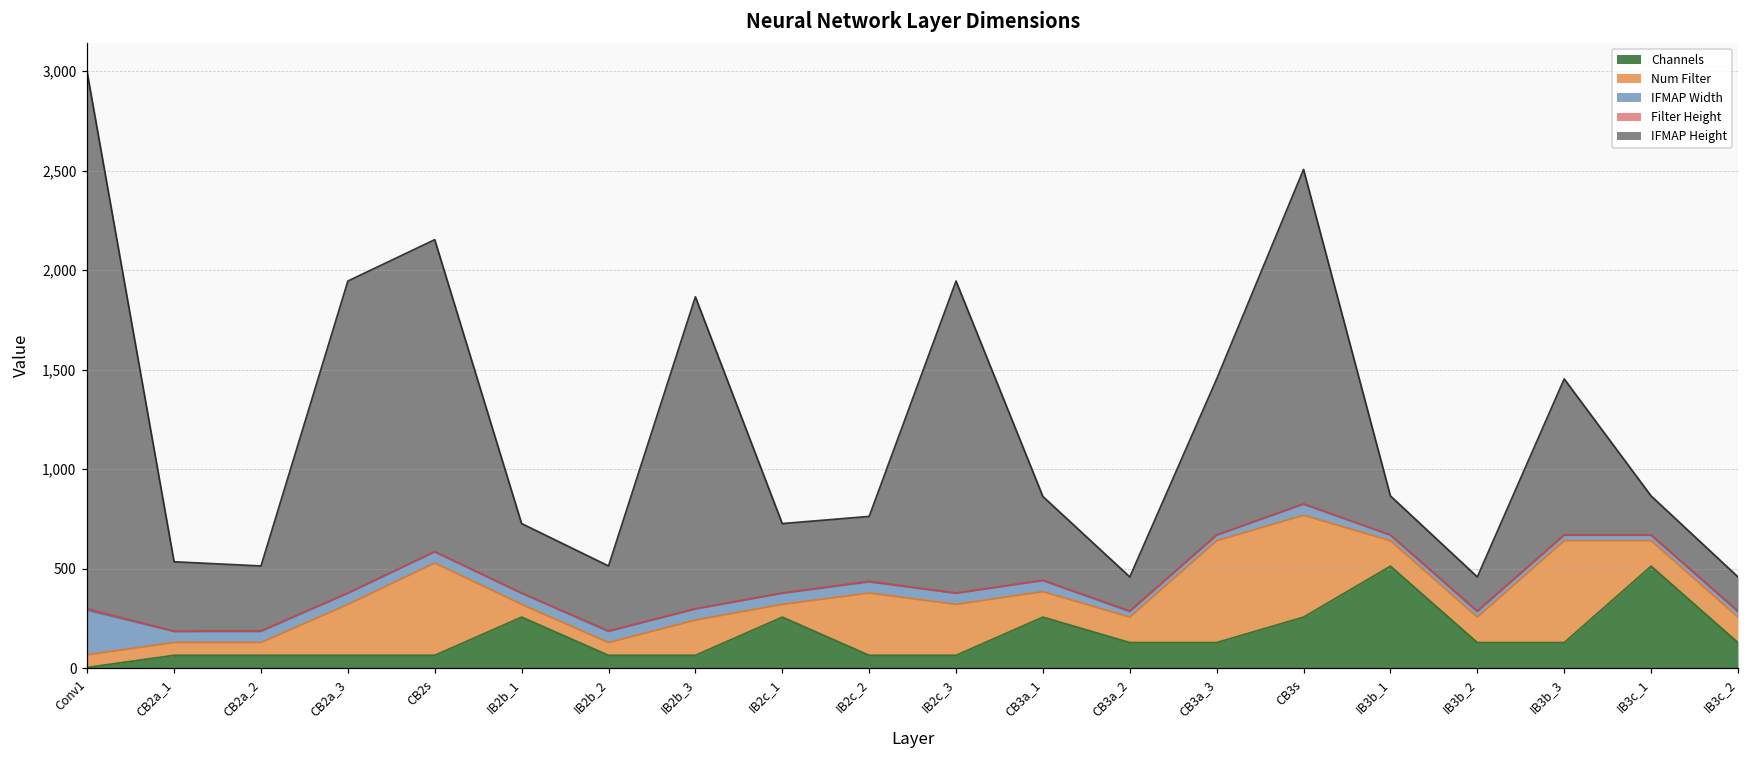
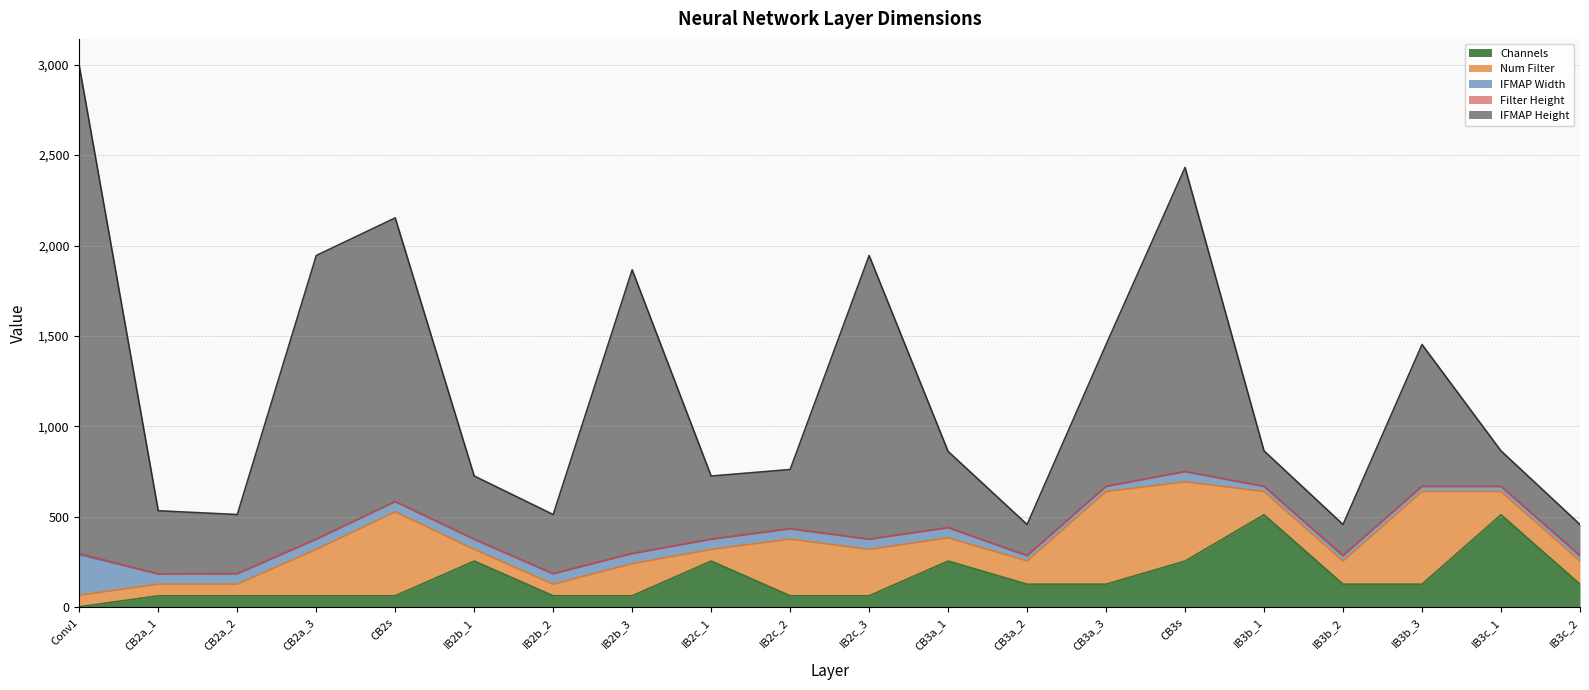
Num Filter, CB3s: 510 -> 440
